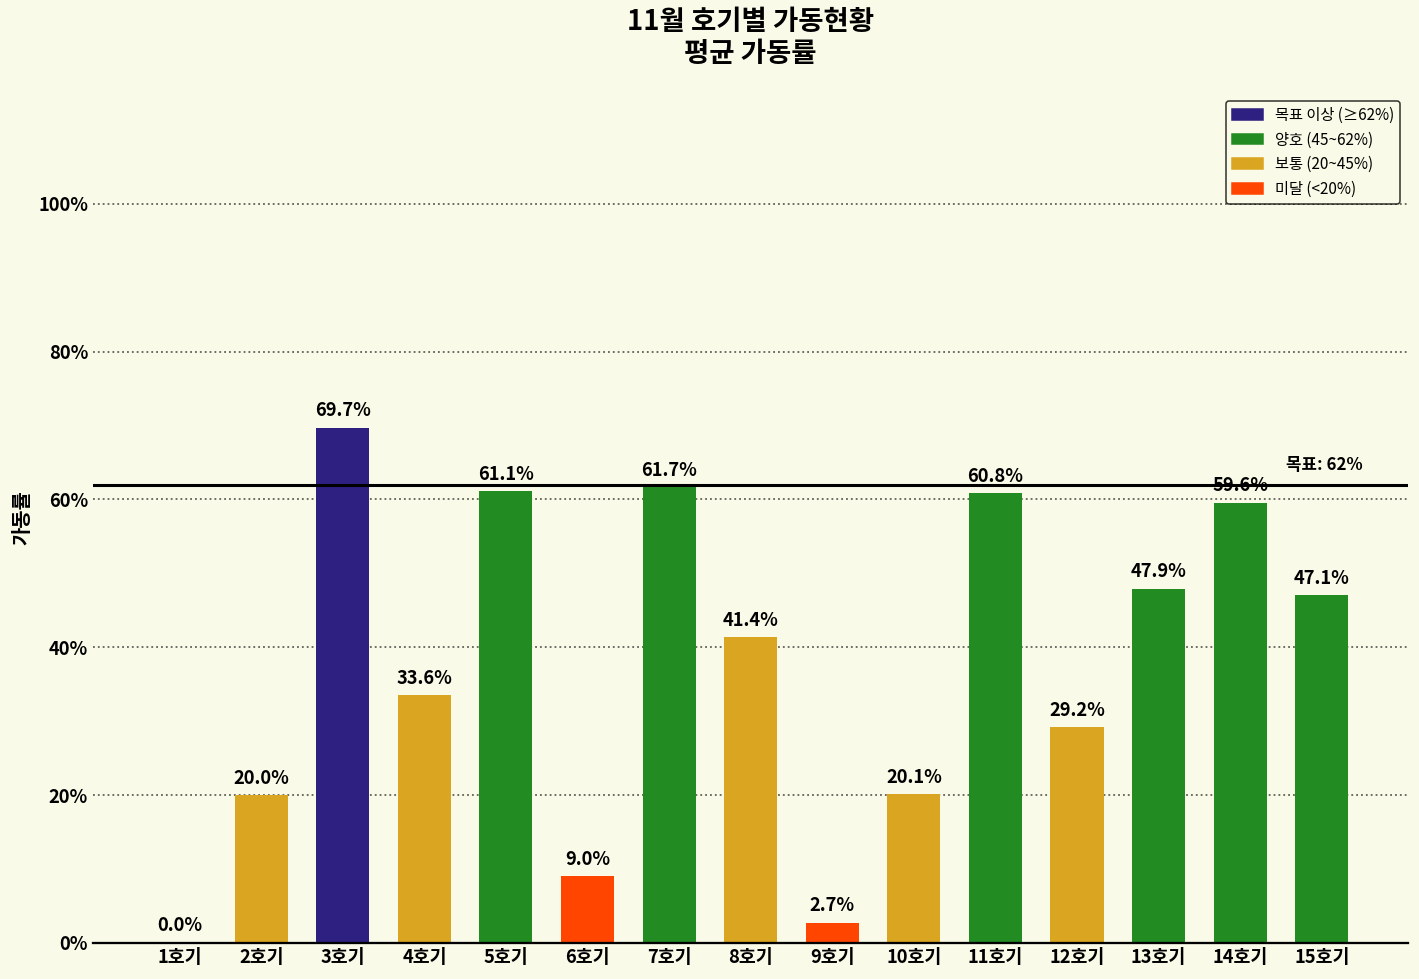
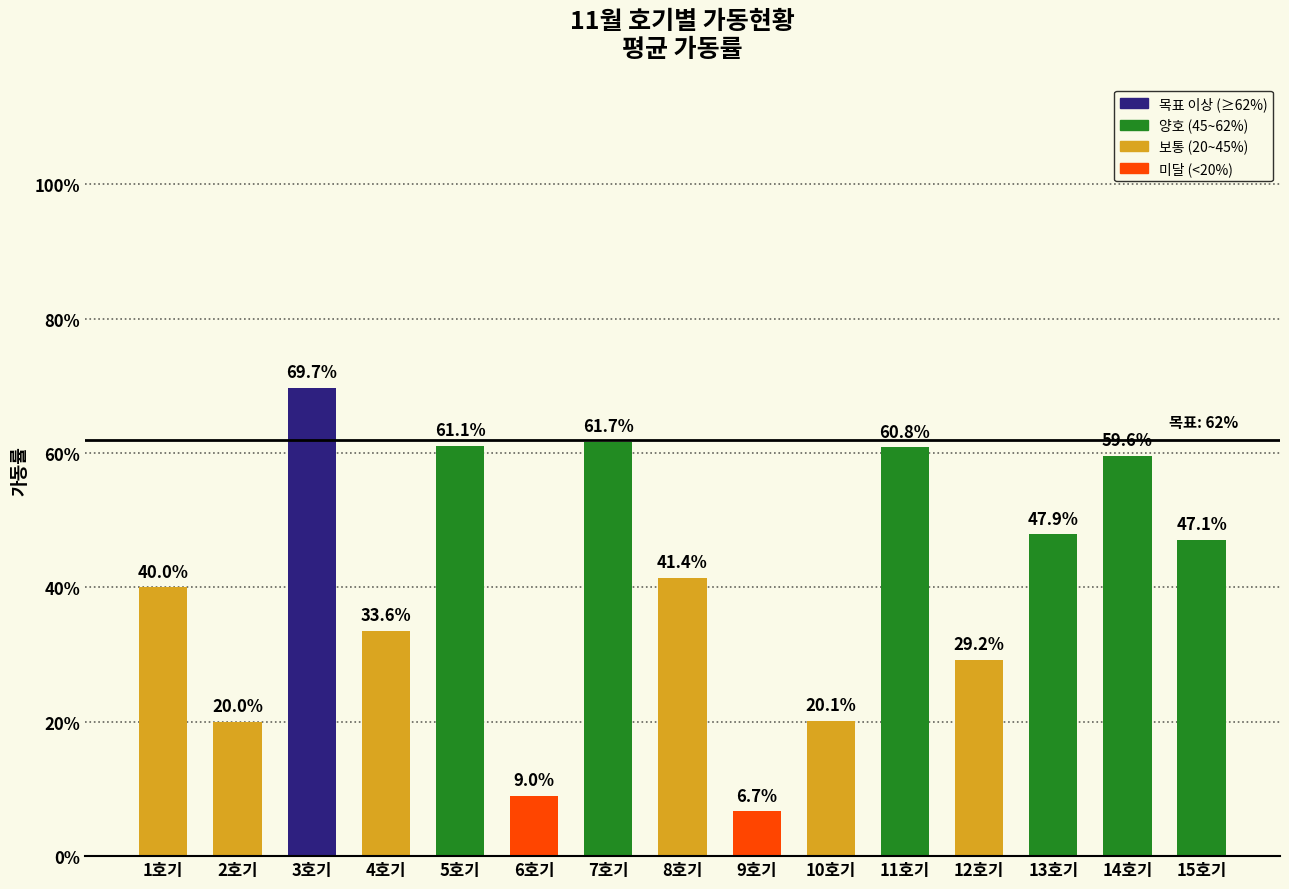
1호기: 0.0% -> 40.0%
9호기: 2.7% -> 6.7%
